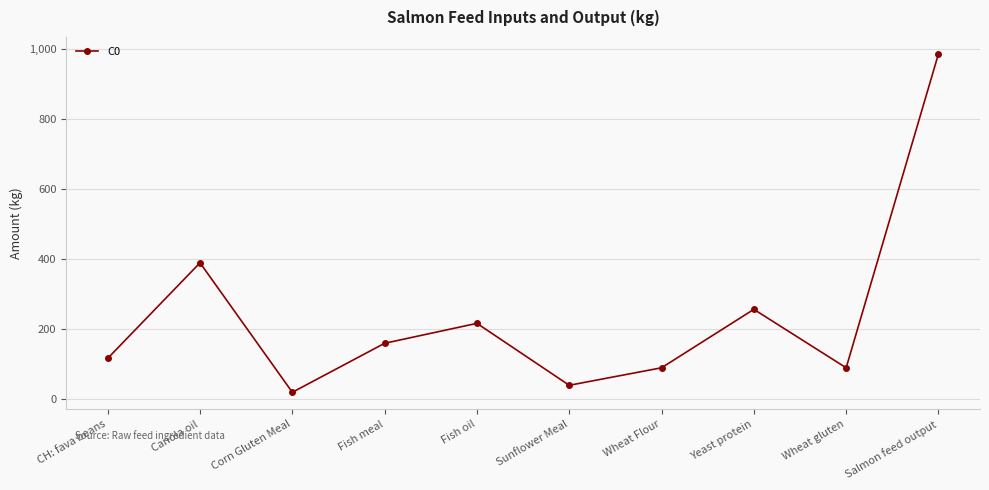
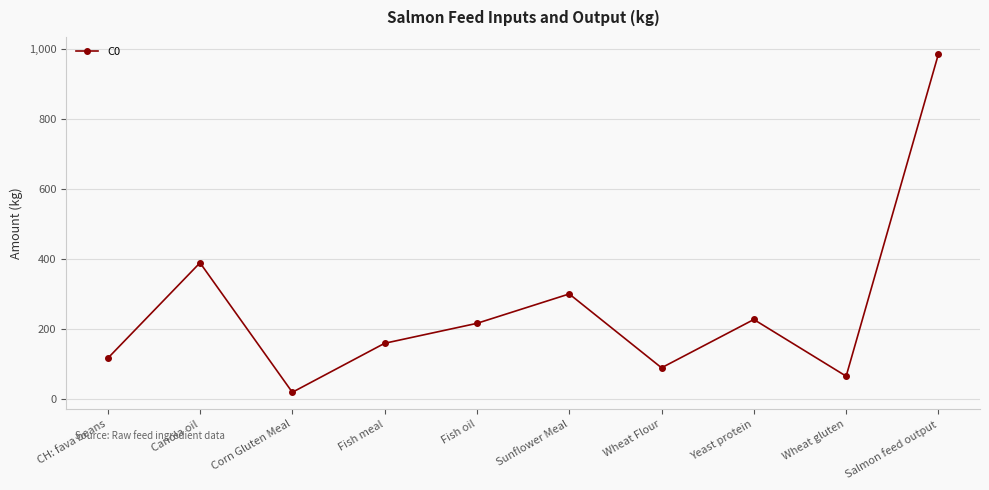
Sunflower Meal: 40 -> 300
Yeast protein: 260 -> 230
Wheat gluten: 90 -> 70
